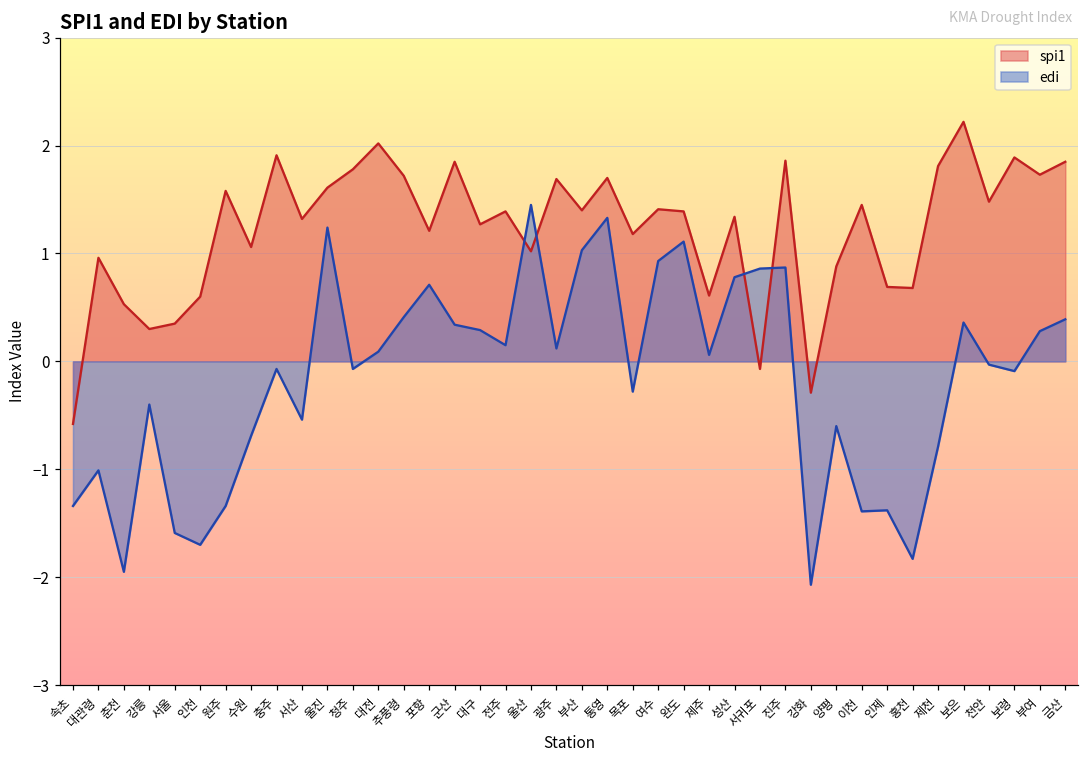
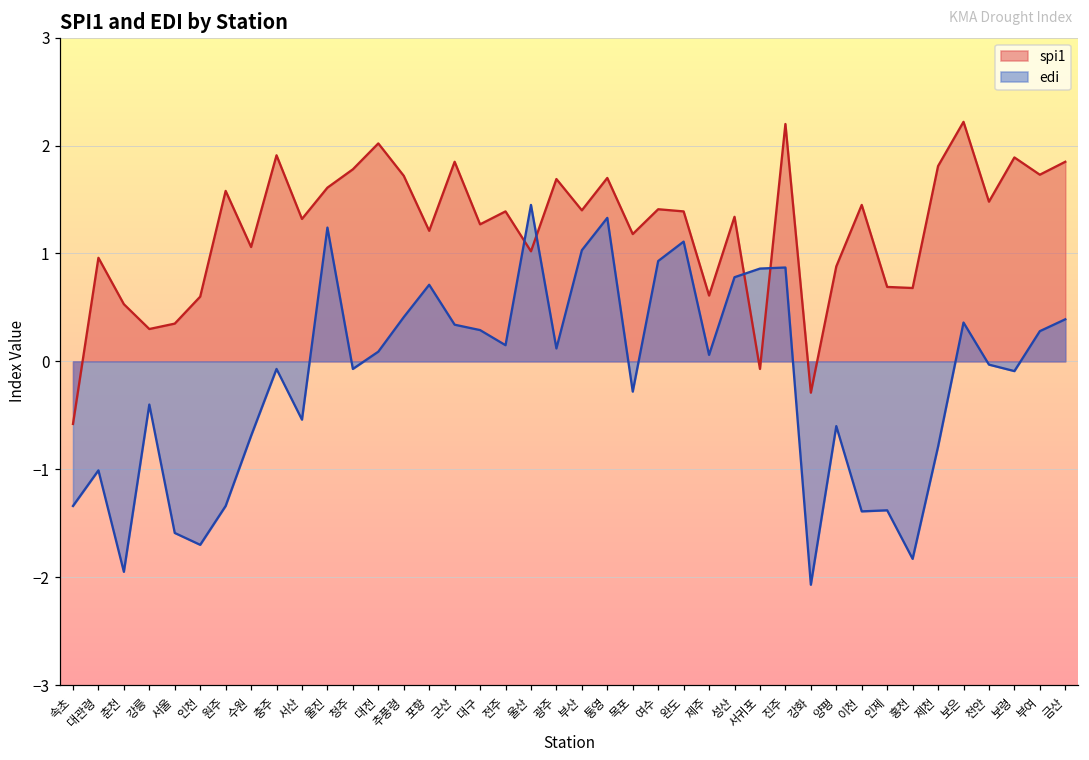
spi1, 진주: 1.9 -> 2.2
